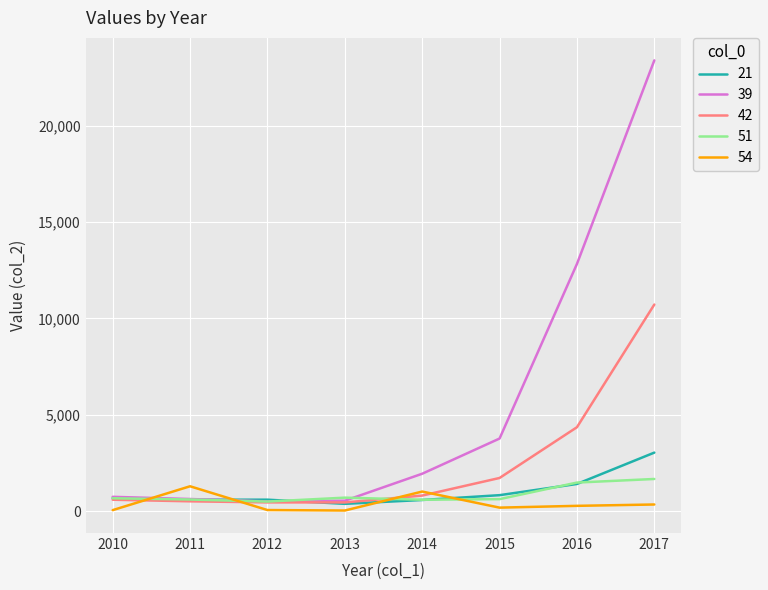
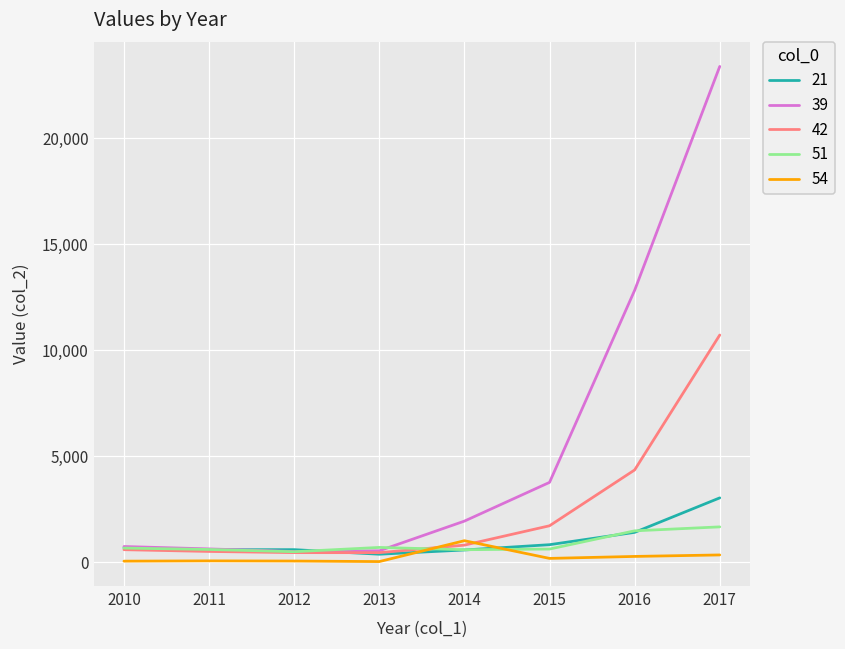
54, 2011: 1,300 -> 100
